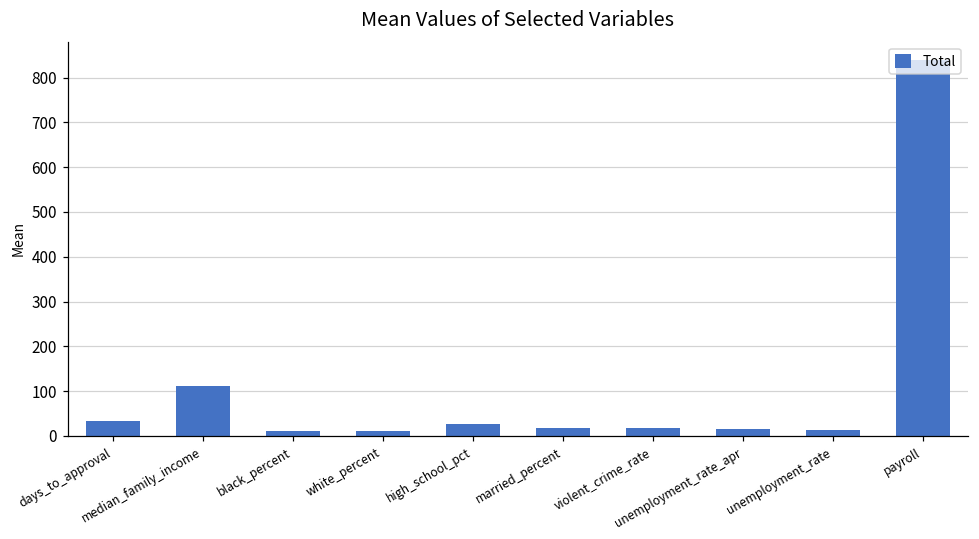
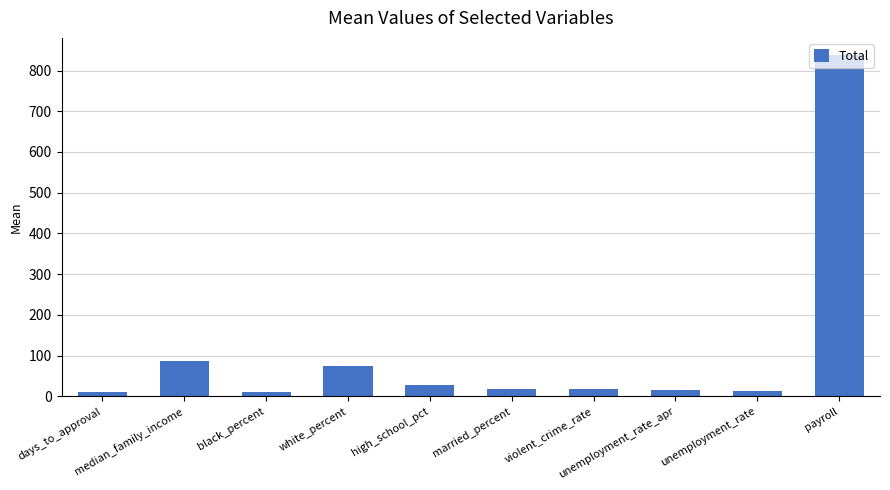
days_to_approval: 30 -> 10
median_family_income: 110 -> 90
white_percent: 10 -> 70
